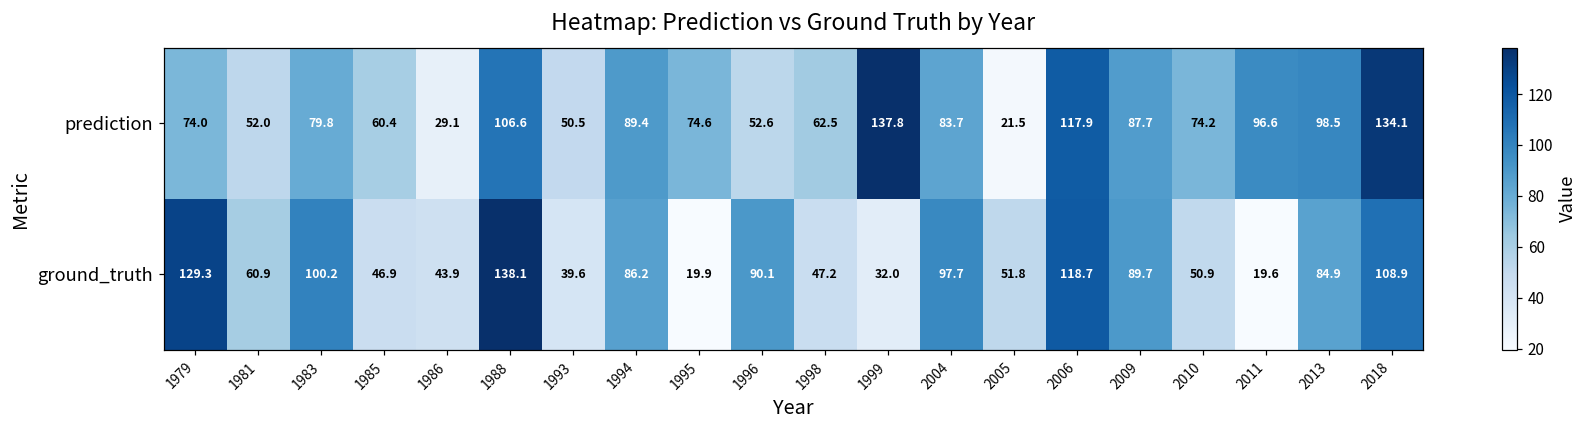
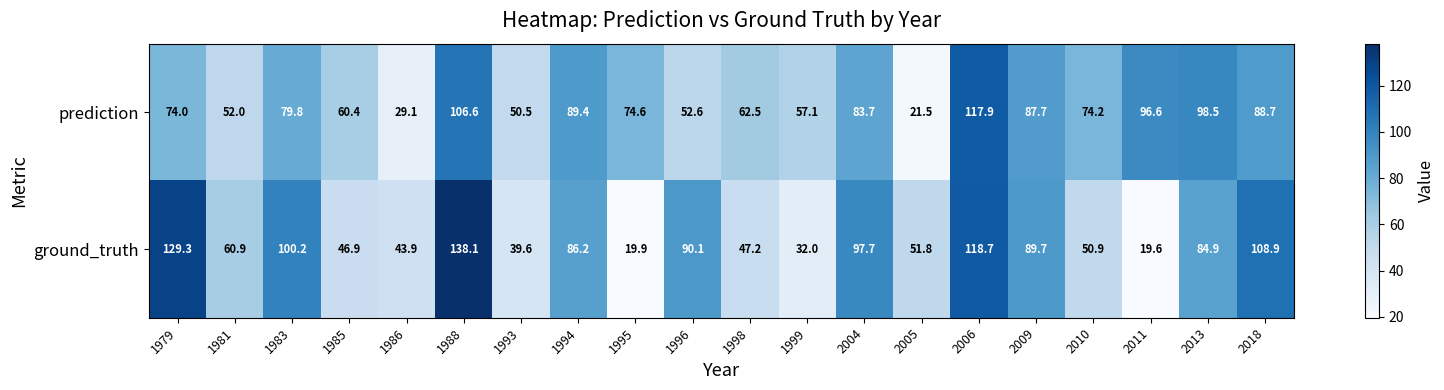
prediction, 1999: 137.8 -> 57.1
prediction, 2018: 134.1 -> 88.7
